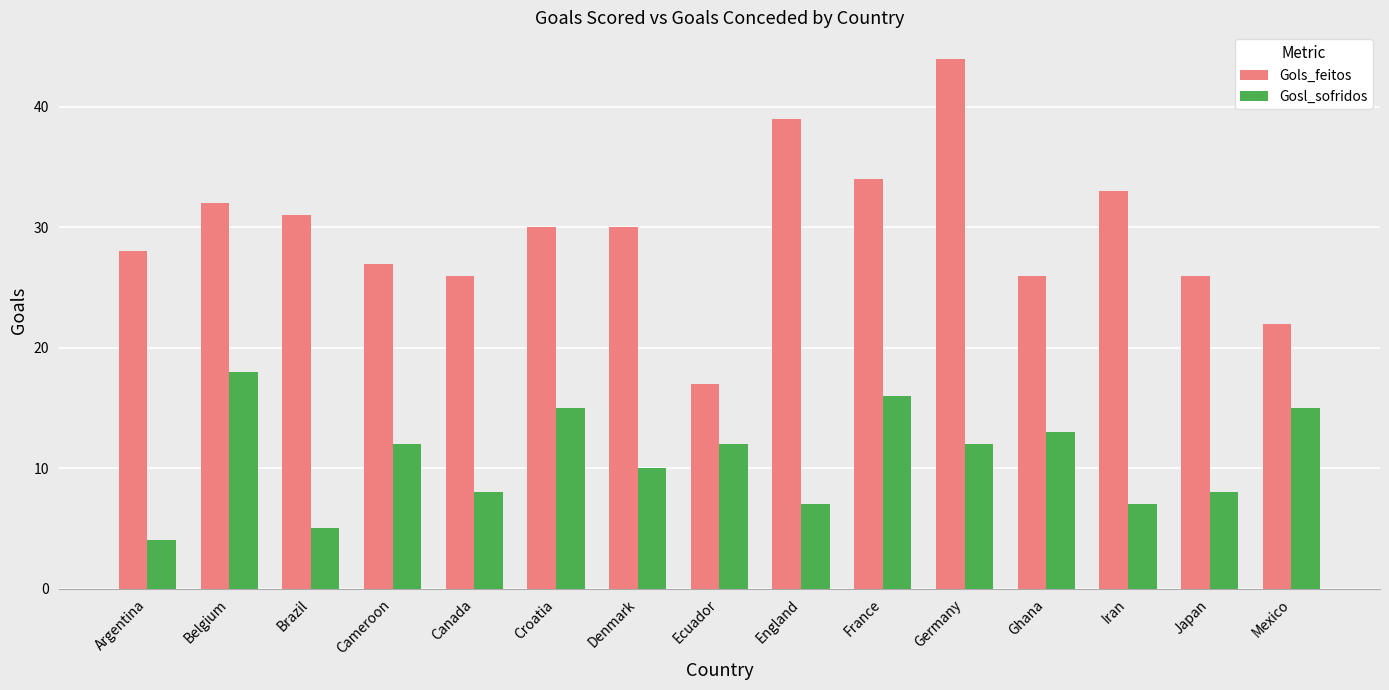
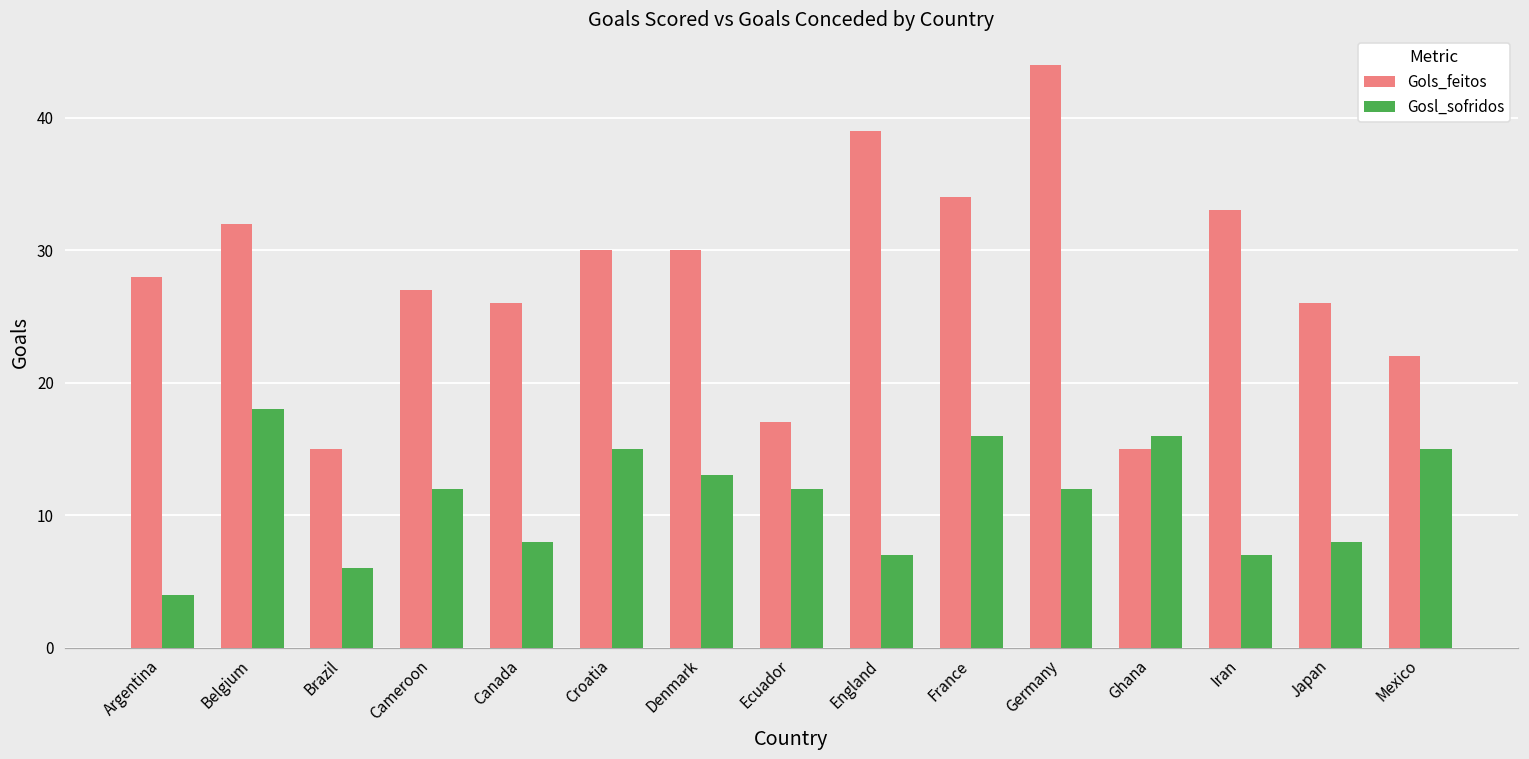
Gols_feitos, Brazil: 31 -> 15
Gosl_sofridos, Brazil: 5 -> 6
Gosl_sofridos, Denmark: 10 -> 13
Gols_feitos, Ghana: 26 -> 15
Gosl_sofridos, Ghana: 13 -> 16
